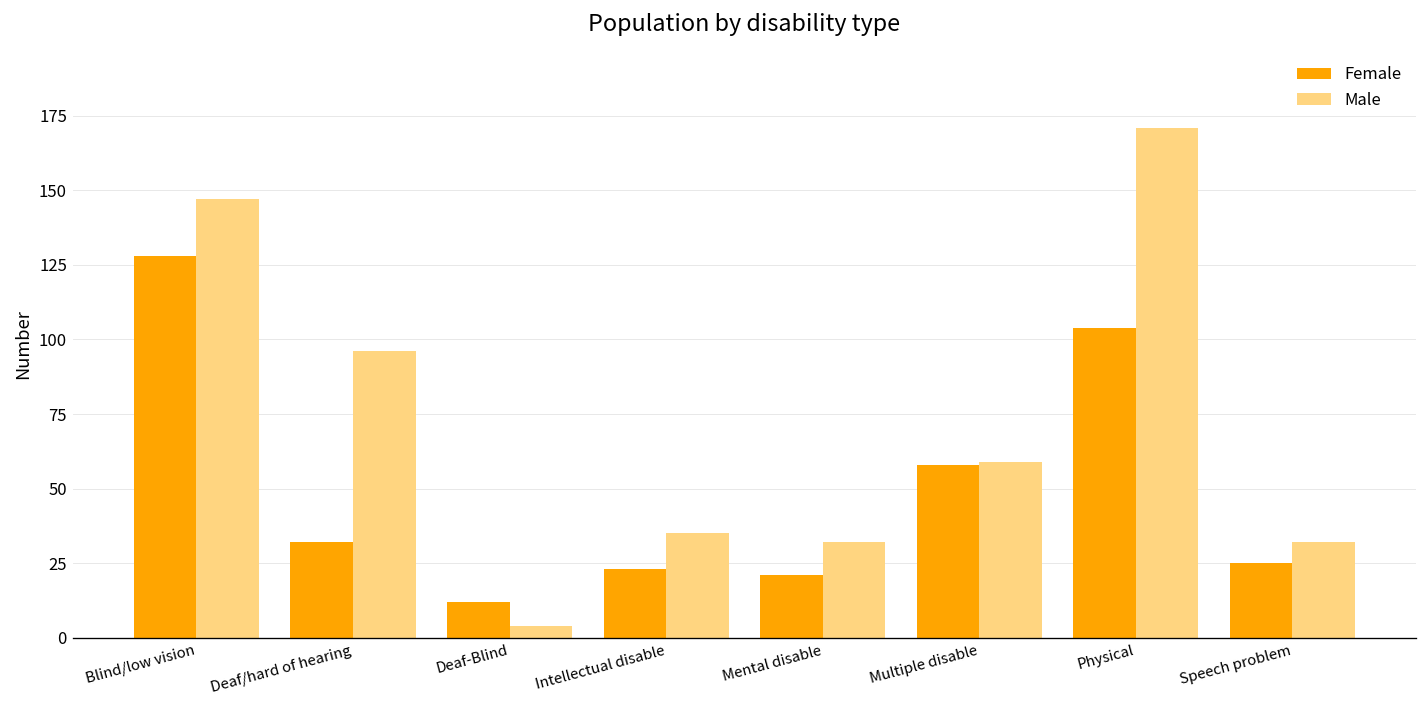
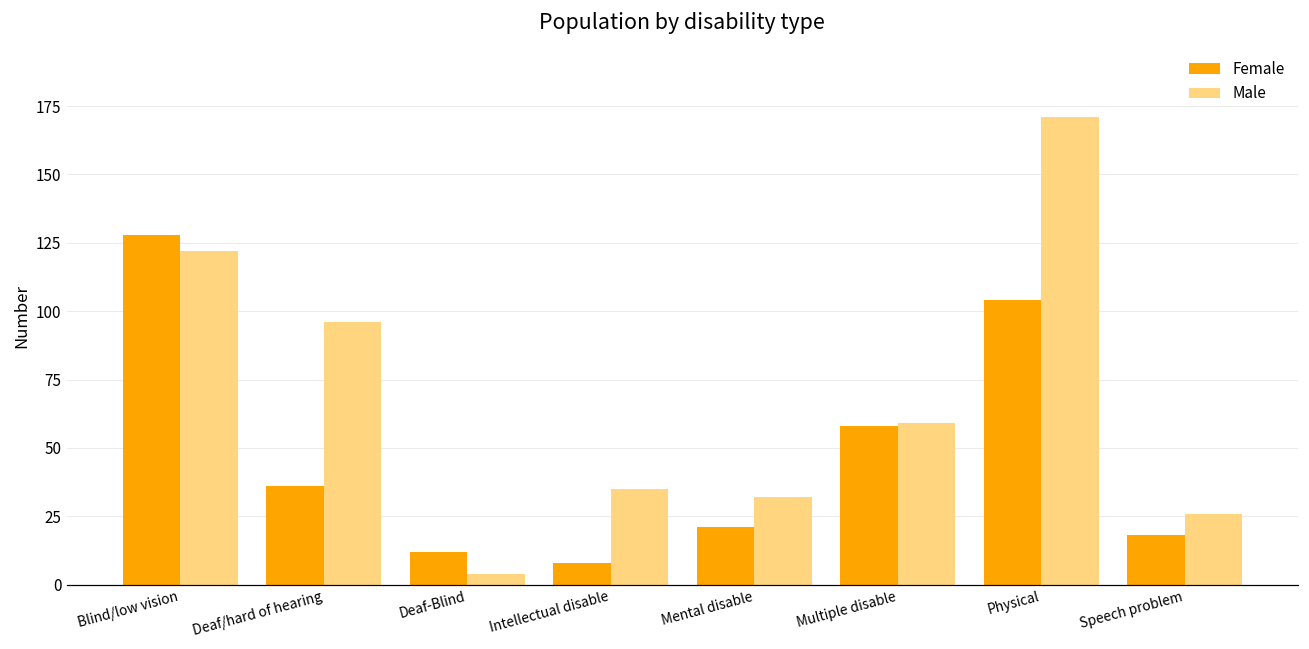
Male, Blind/low vision: 147 -> 122
Female, Deaf/hard of hearing: 32 -> 36
Female, Intellectual disable: 23 -> 8
Female, Speech problem: 25 -> 18
Male, Speech problem: 32 -> 26
